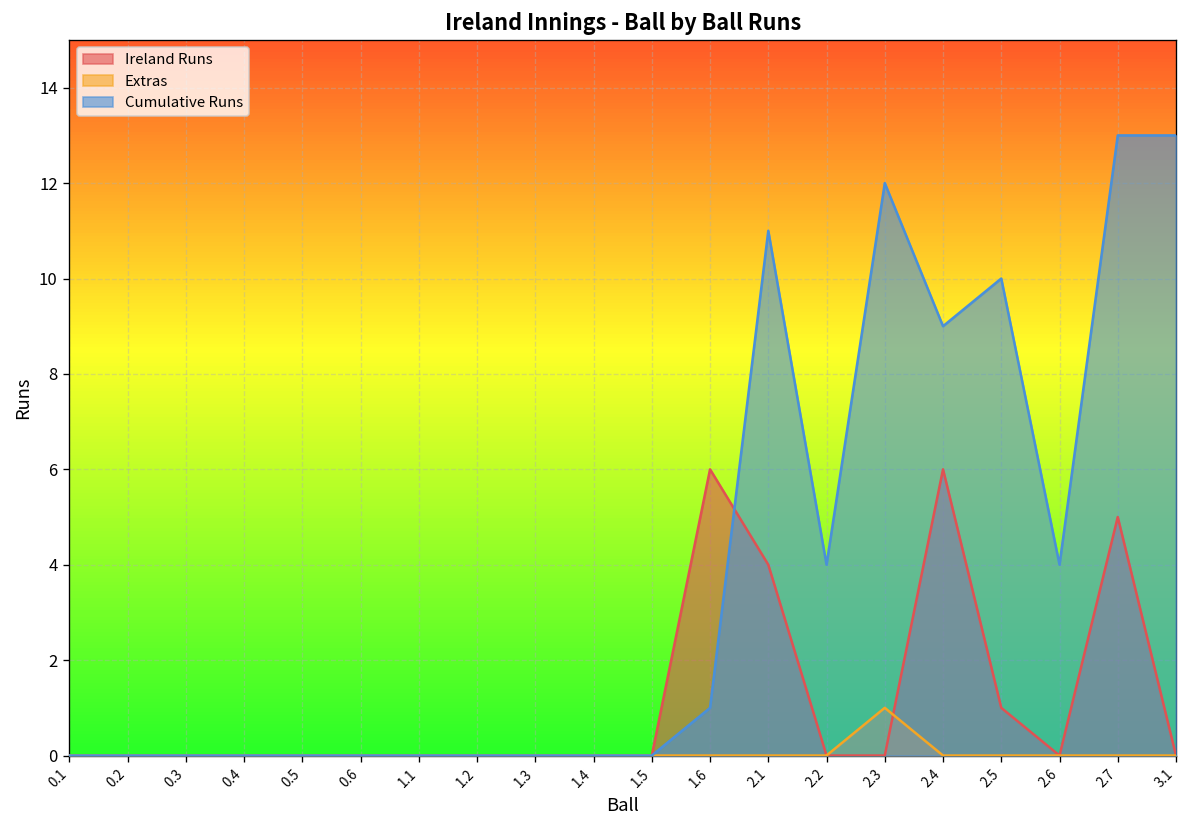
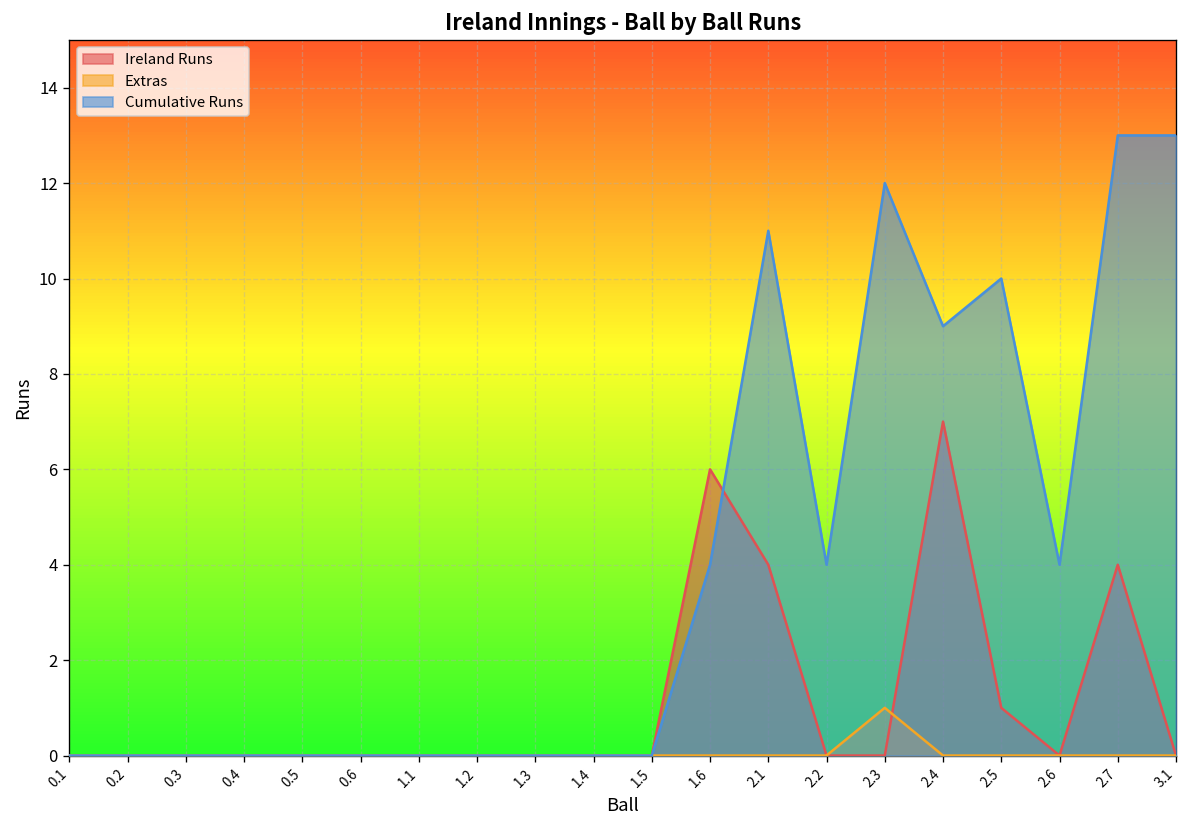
Cumulative Runs, 1.6: 1 -> 4
Ireland Runs, 2.4: 6 -> 7
Ireland Runs, 2.7: 5 -> 4
